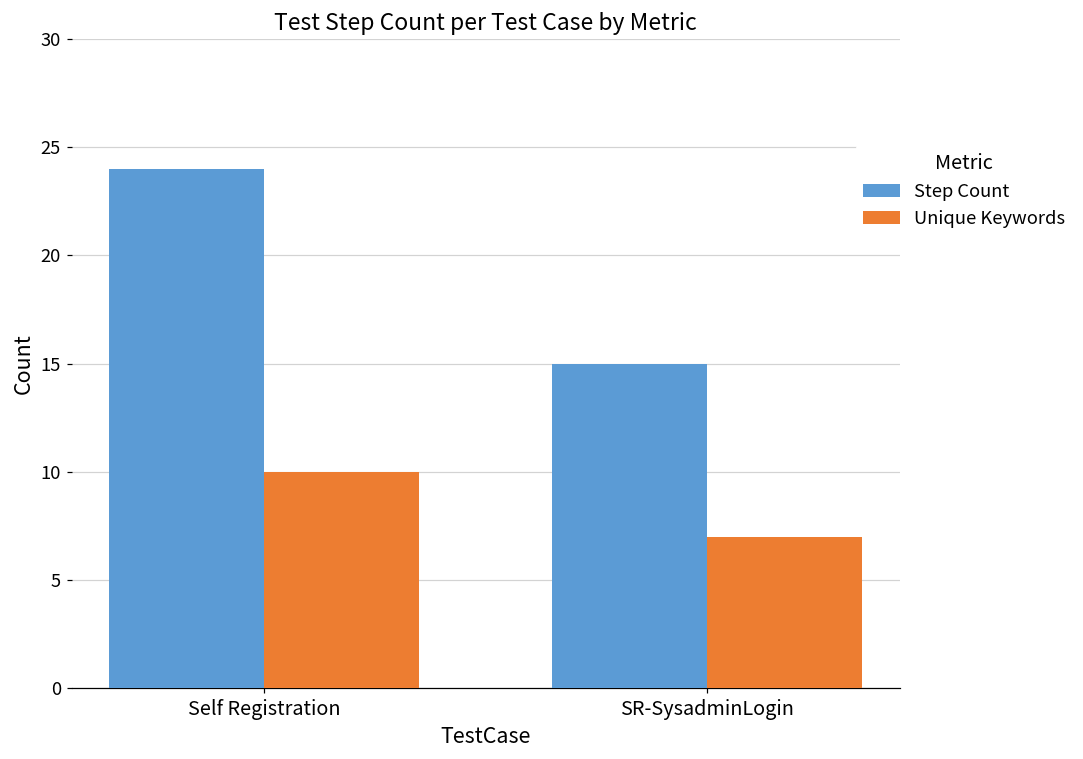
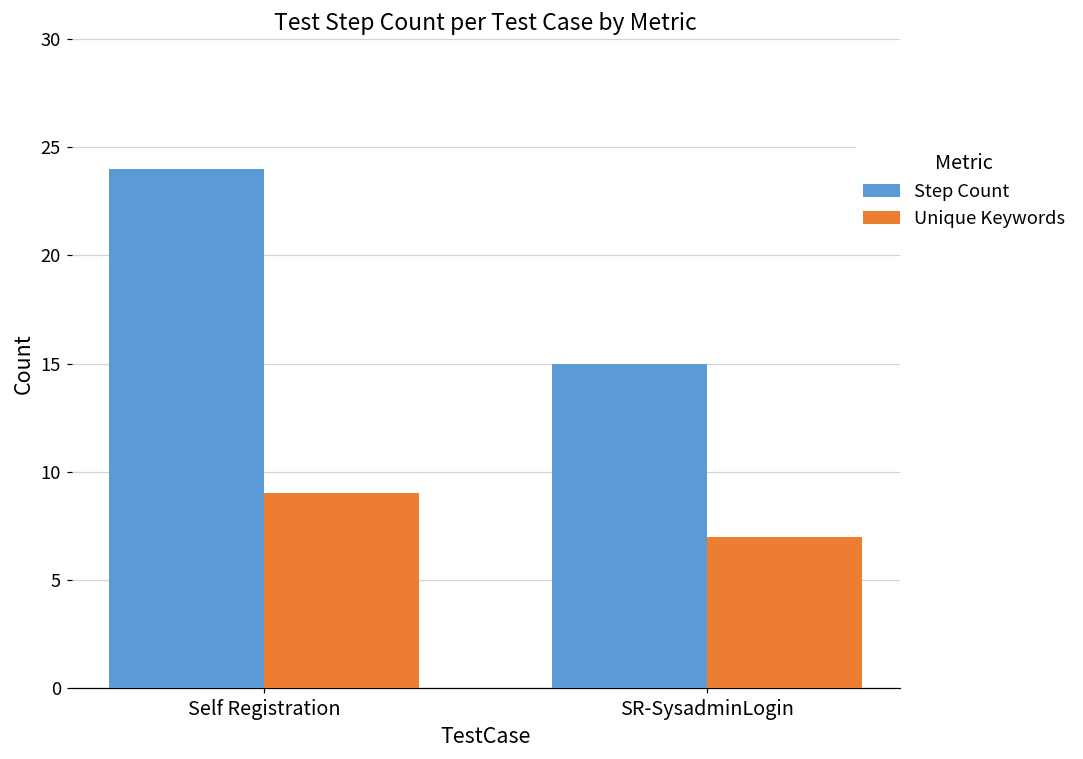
Unique Keywords, Self Registration: 10 -> 9
